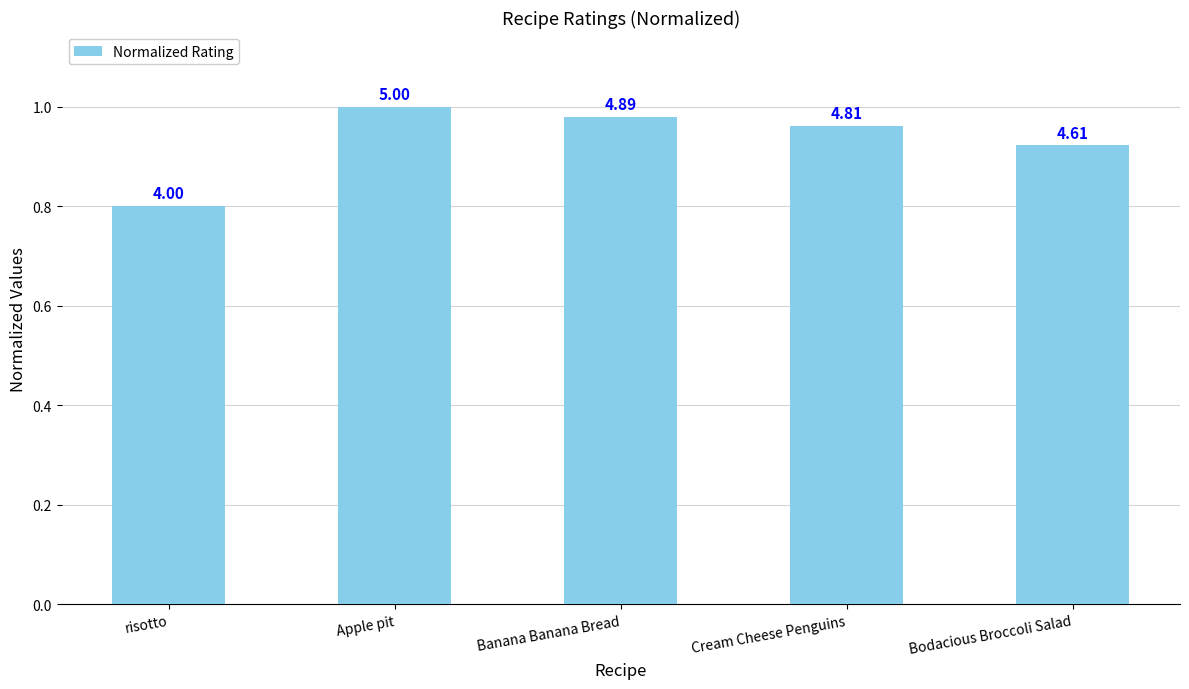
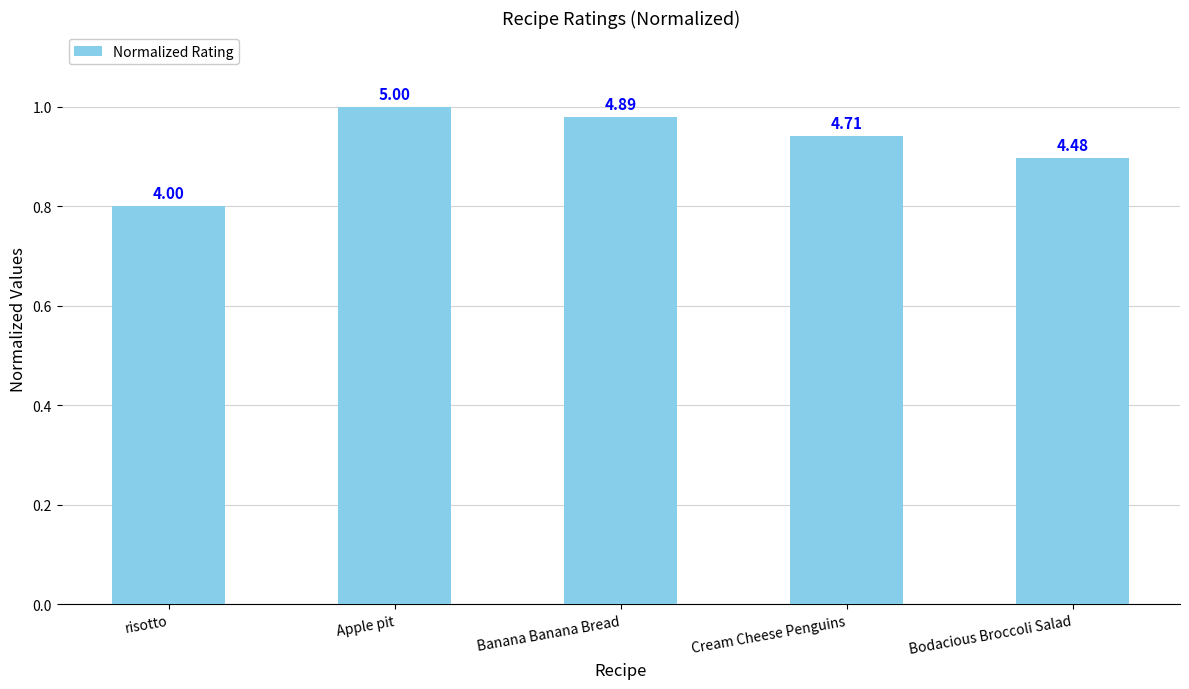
Cream Cheese Penguins: 4.81 -> 4.71
Bodacious Broccoli Salad: 4.61 -> 4.48
